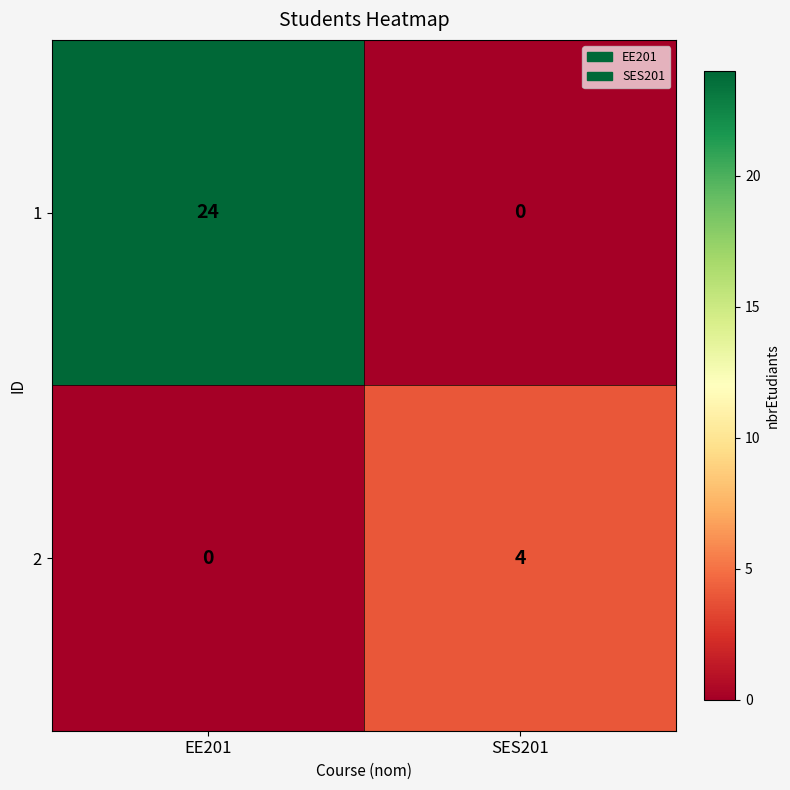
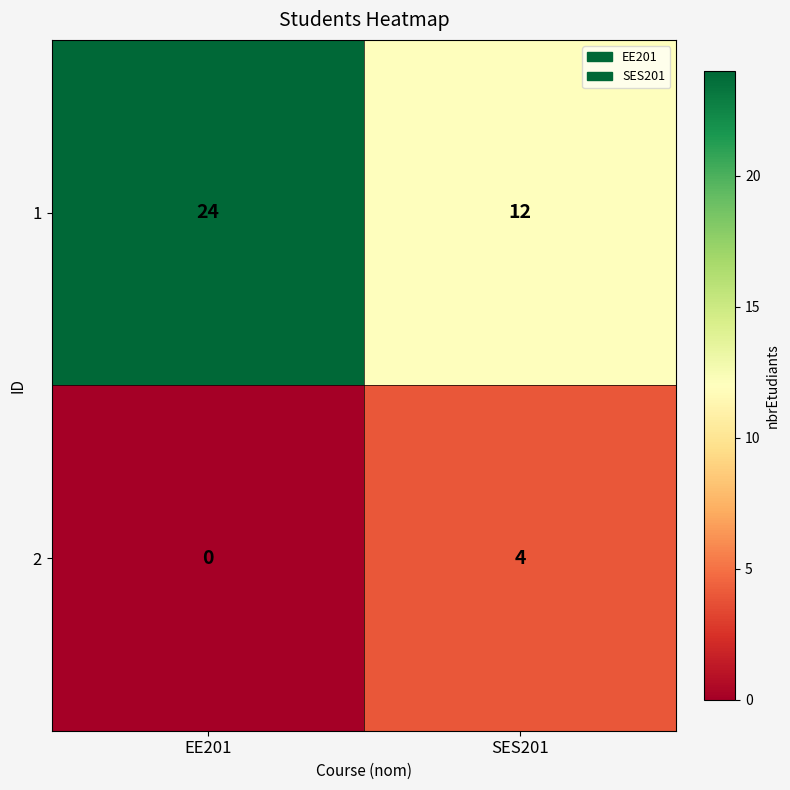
1, SES201: 0 -> 12
